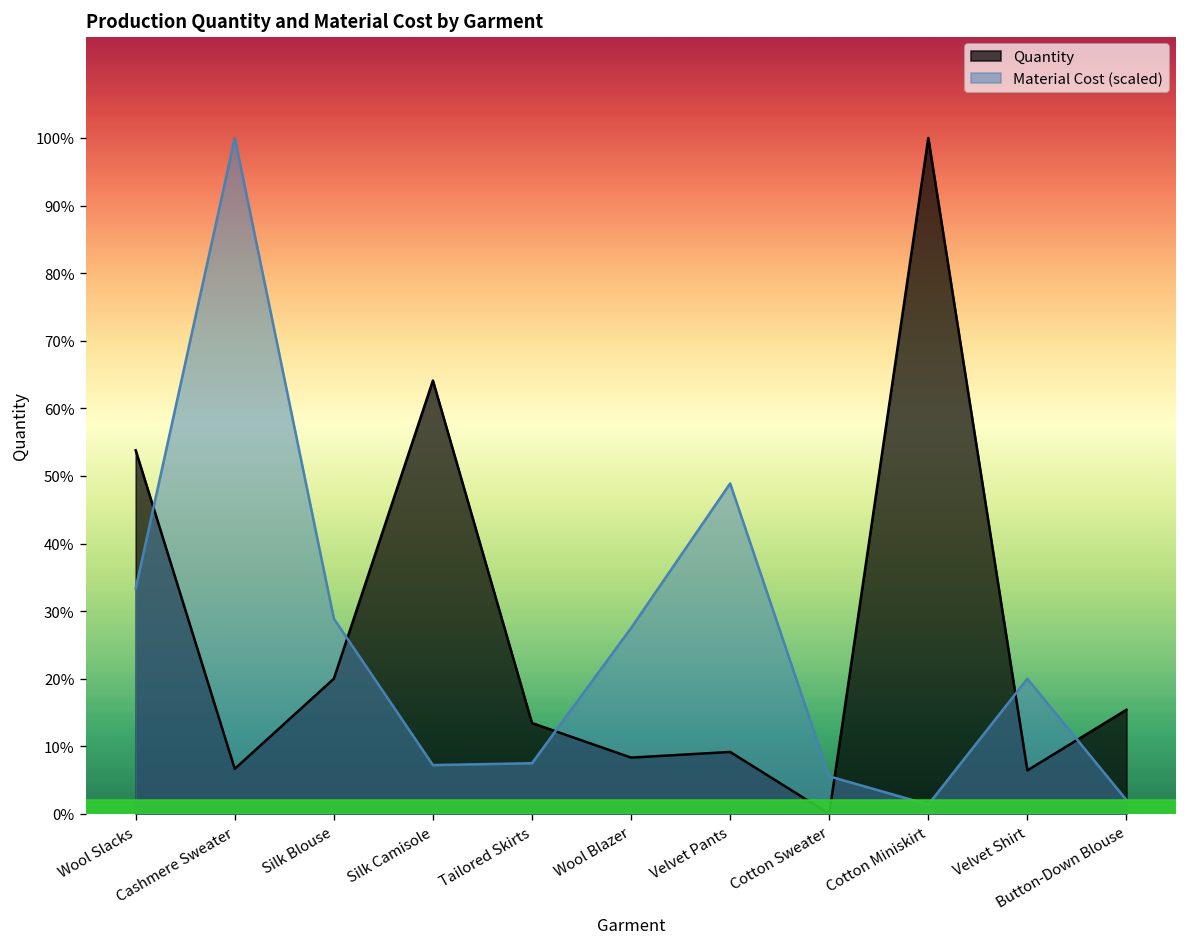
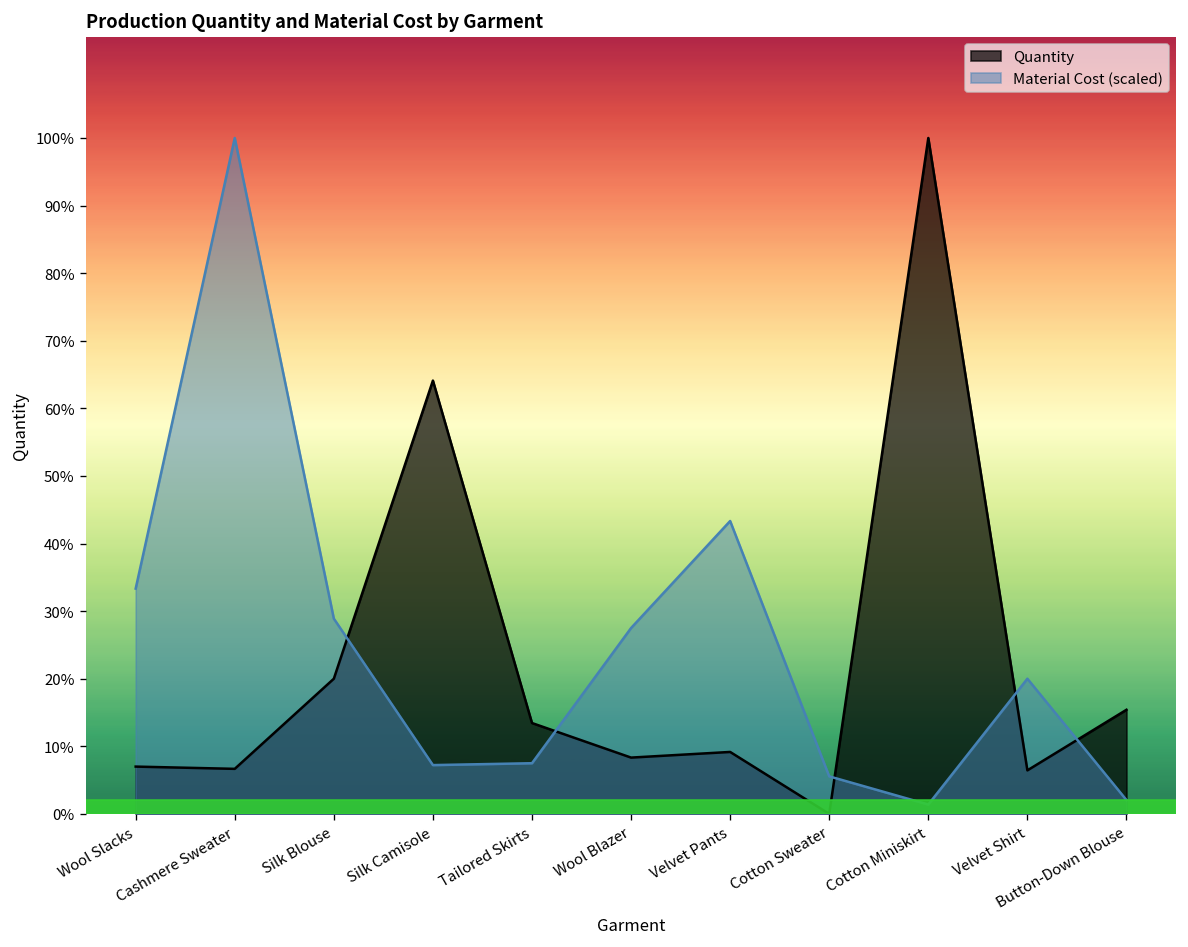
Quantity, Wool Slacks: 54% -> 7%
Material Cost (scaled), Velvet Pants: 49% -> 43%
